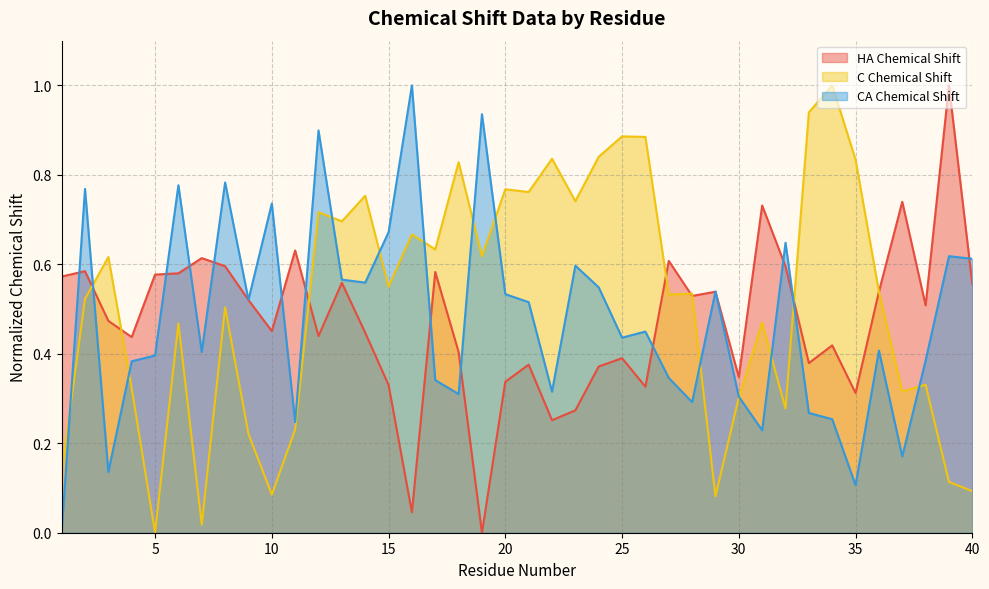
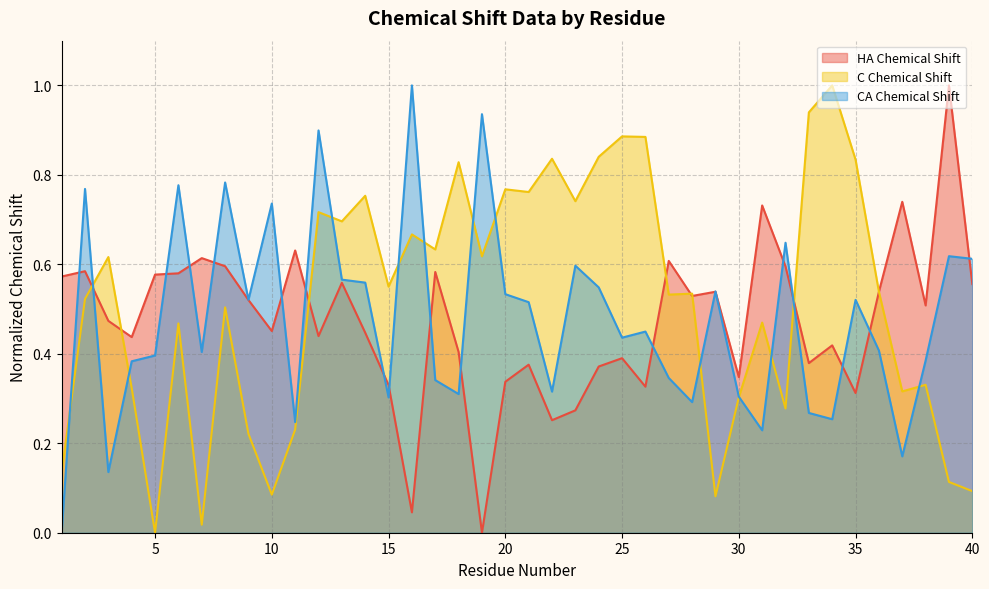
CA Chemical Shift, 15: 0.67 -> 0.30
CA Chemical Shift, 35: 0.11 -> 0.52
